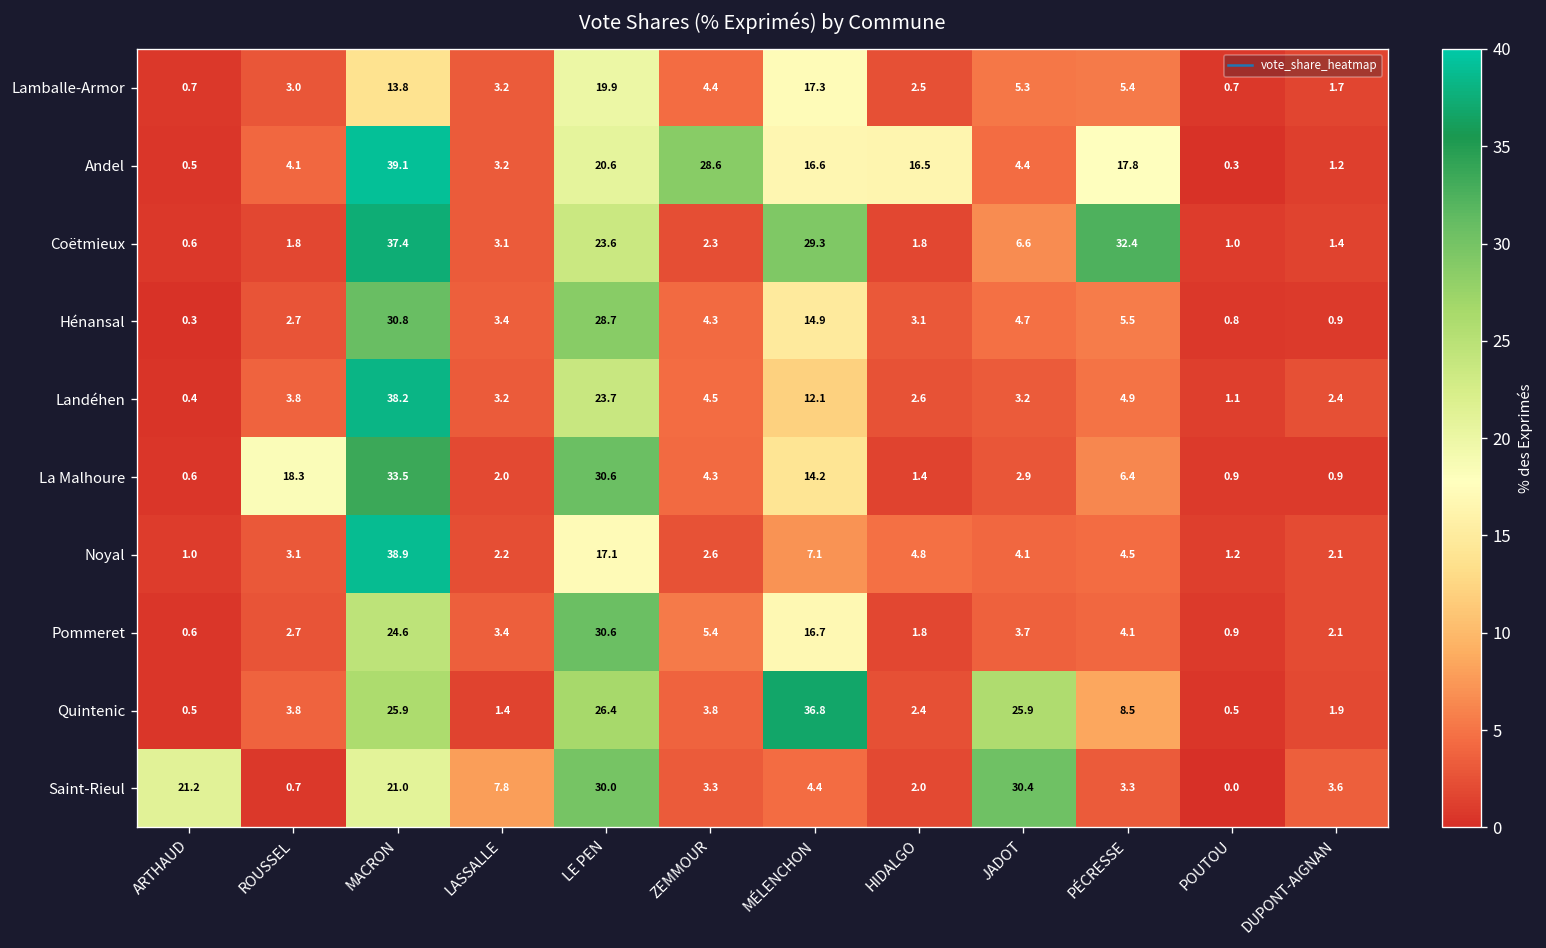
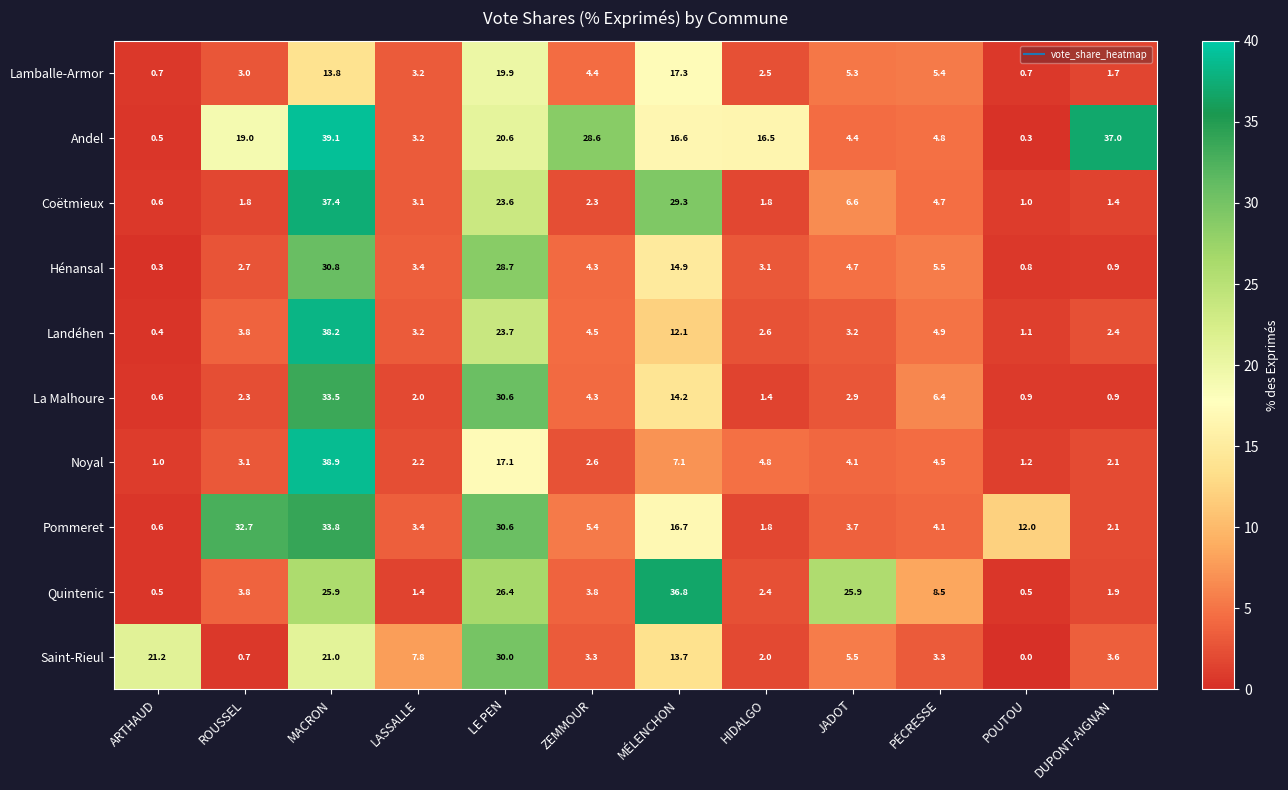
Andel, ROUSSEL: 4.1 -> 19.0
Andel, PÉCRESSE: 17.8 -> 4.8
Andel, DUPONT-AIGNAN: 1.2 -> 37.0
Coëtmieux, PÉCRESSE: 32.4 -> 4.7
La Malhoure, ROUSSEL: 18.3 -> 2.3
Pommeret, ROUSSEL: 2.7 -> 32.7
Pommeret, MACRON: 24.6 -> 33.8
Pommeret, POUTOU: 0.9 -> 12.0
Saint-Rieul, MÉLENCHON: 4.4 -> 13.7
Saint-Rieul, JADOT: 30.4 -> 5.5
